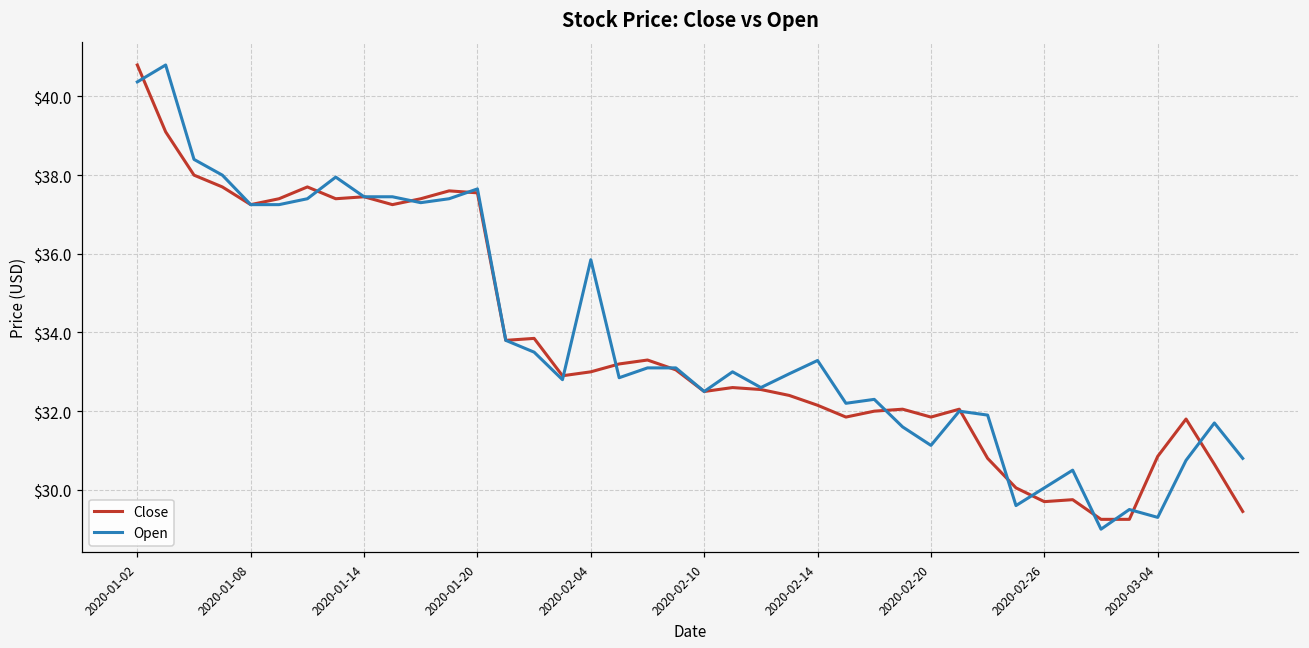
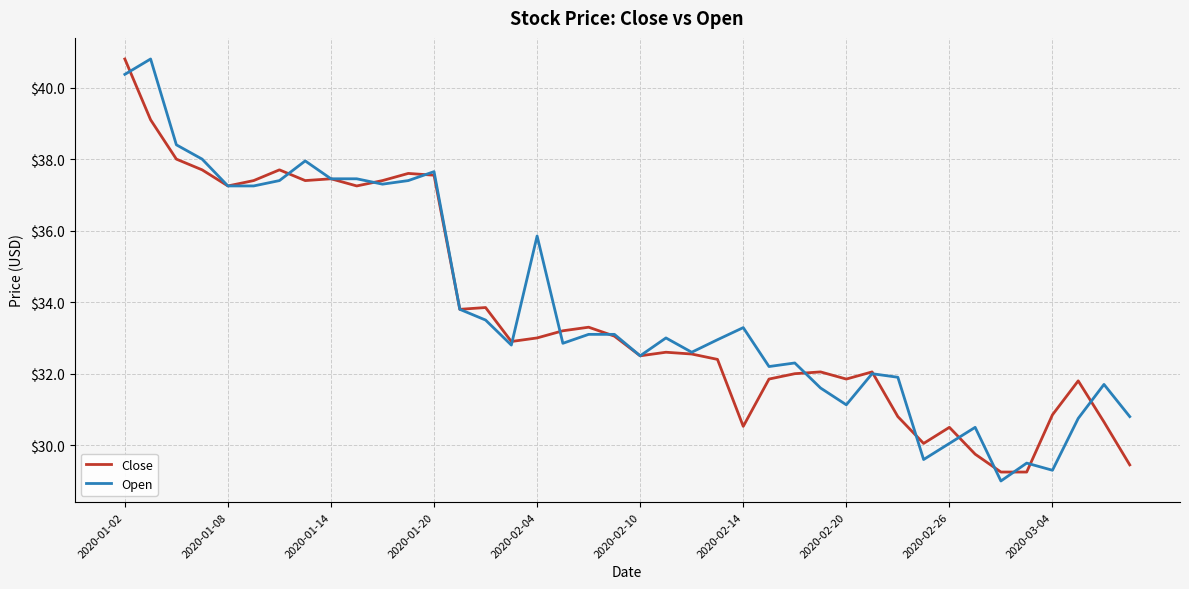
Close, 2020-02-14: $32.2 -> $30.5
Close, 2020-02-26: $29.7 -> $30.5
